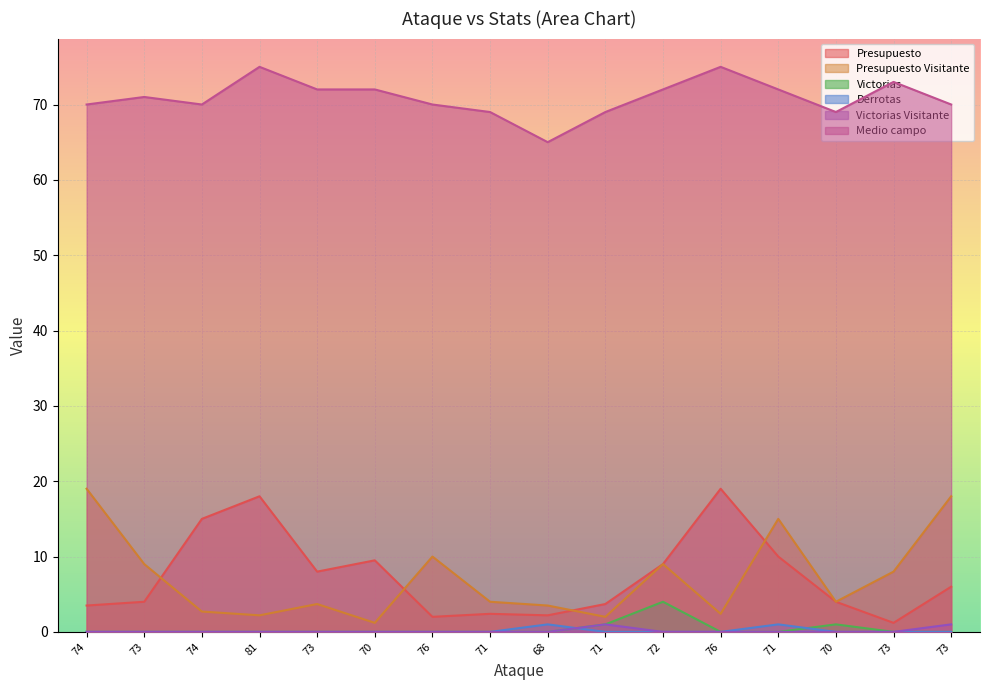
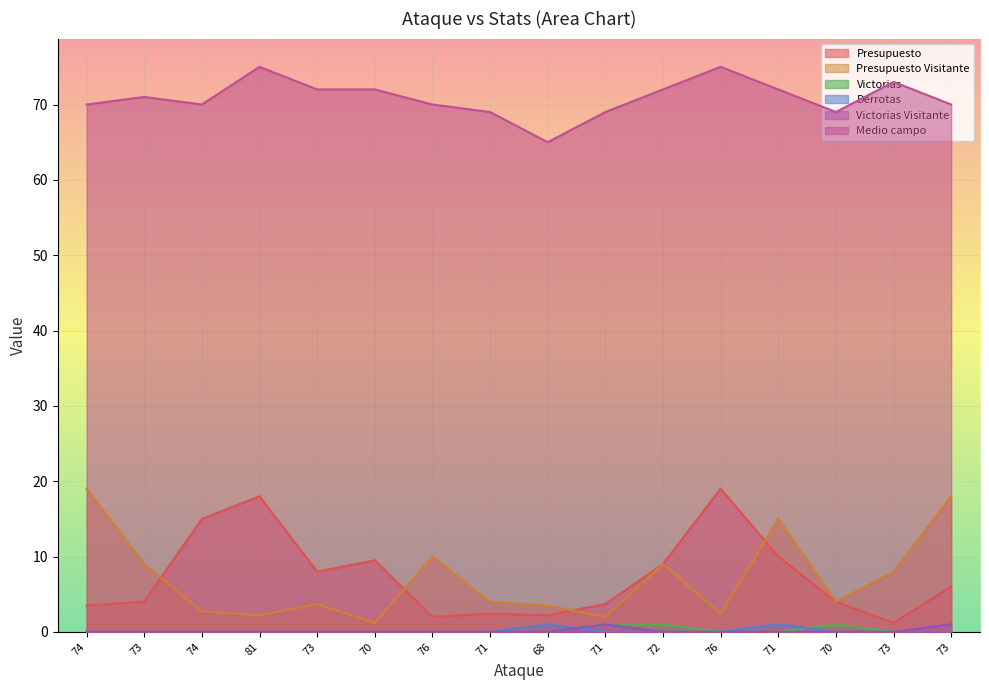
Victorias, 72: 4 -> 1
